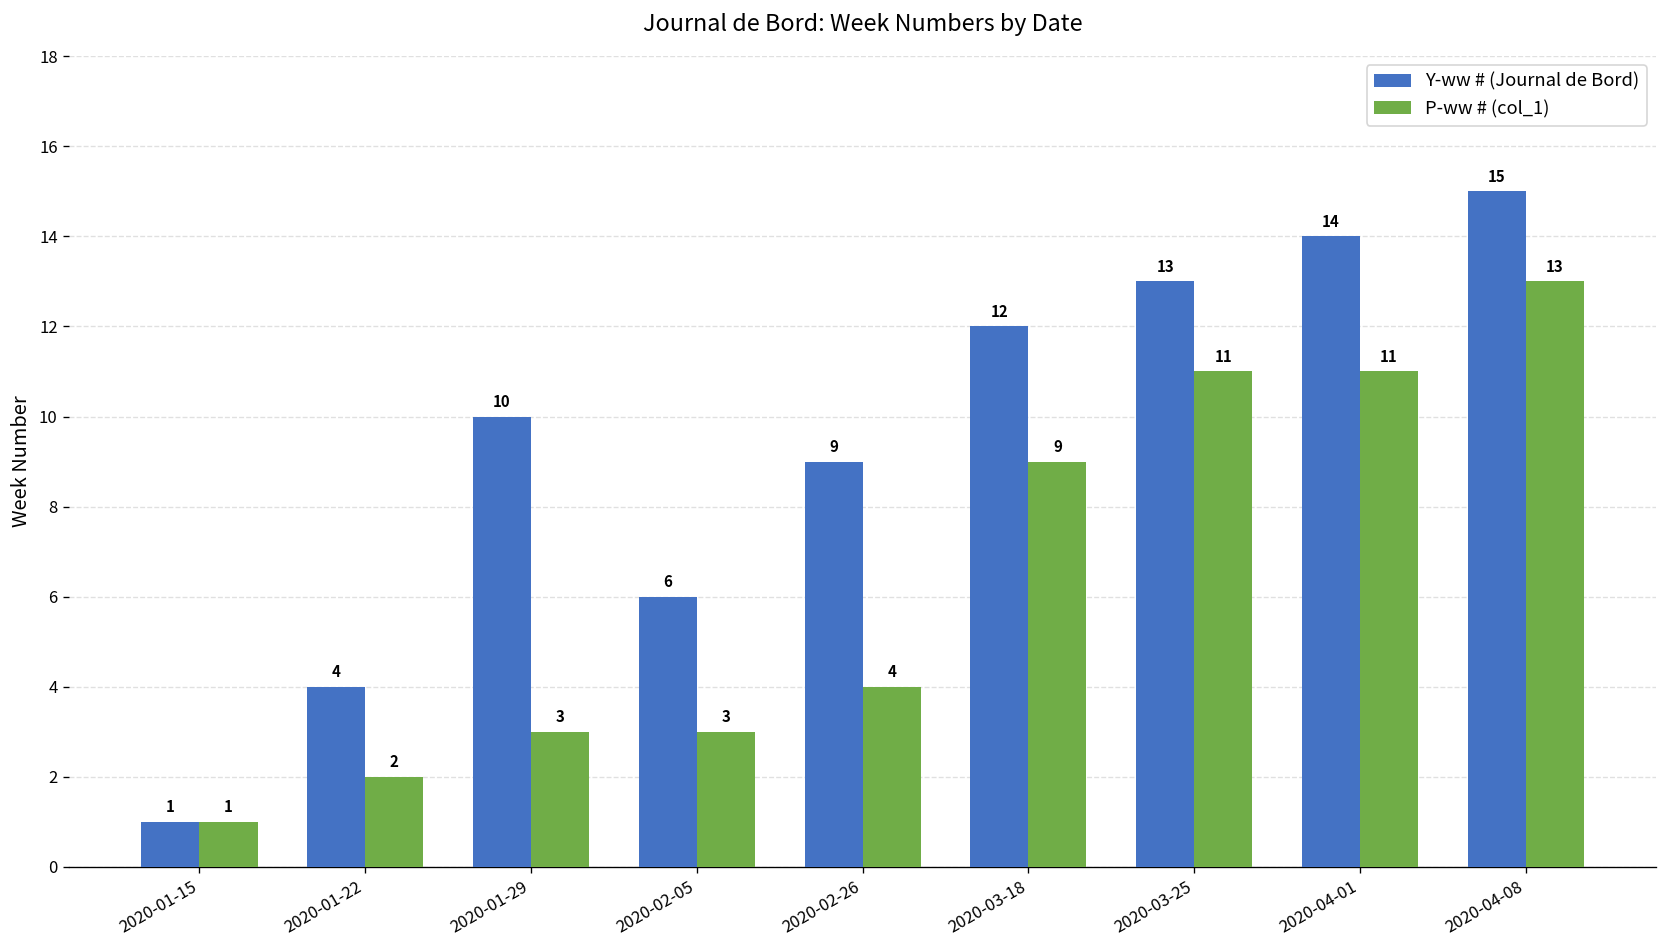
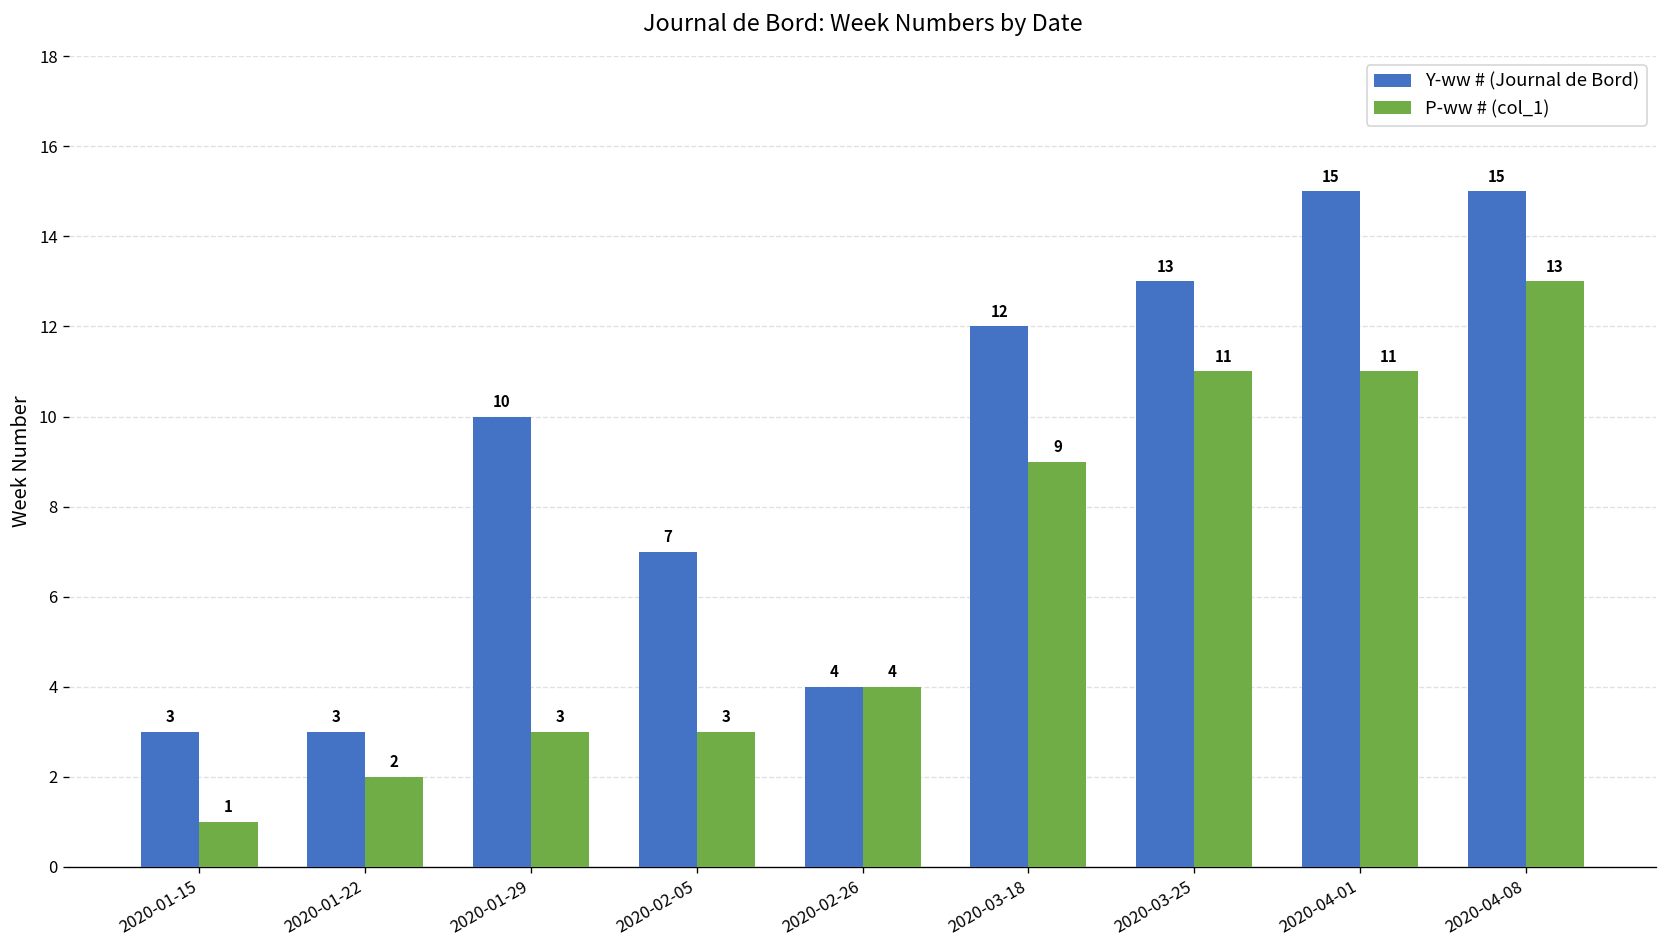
Y-ww # (Journal de Bord), 2020-01-15: 1 -> 3
Y-ww # (Journal de Bord), 2020-01-22: 4 -> 3
Y-ww # (Journal de Bord), 2020-02-05: 6 -> 7
Y-ww # (Journal de Bord), 2020-02-26: 9 -> 4
Y-ww # (Journal de Bord), 2020-04-01: 14 -> 15
